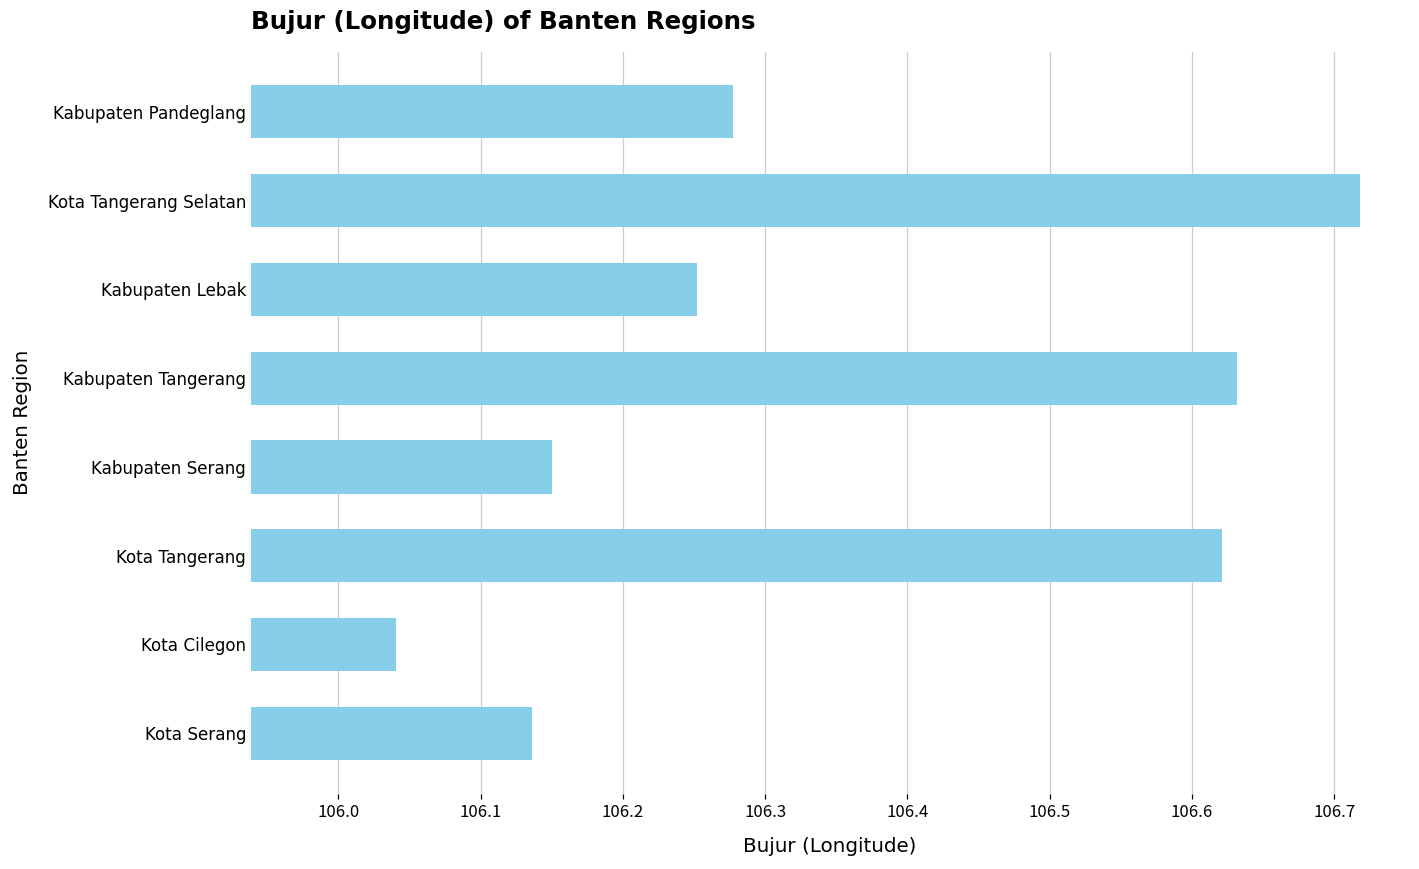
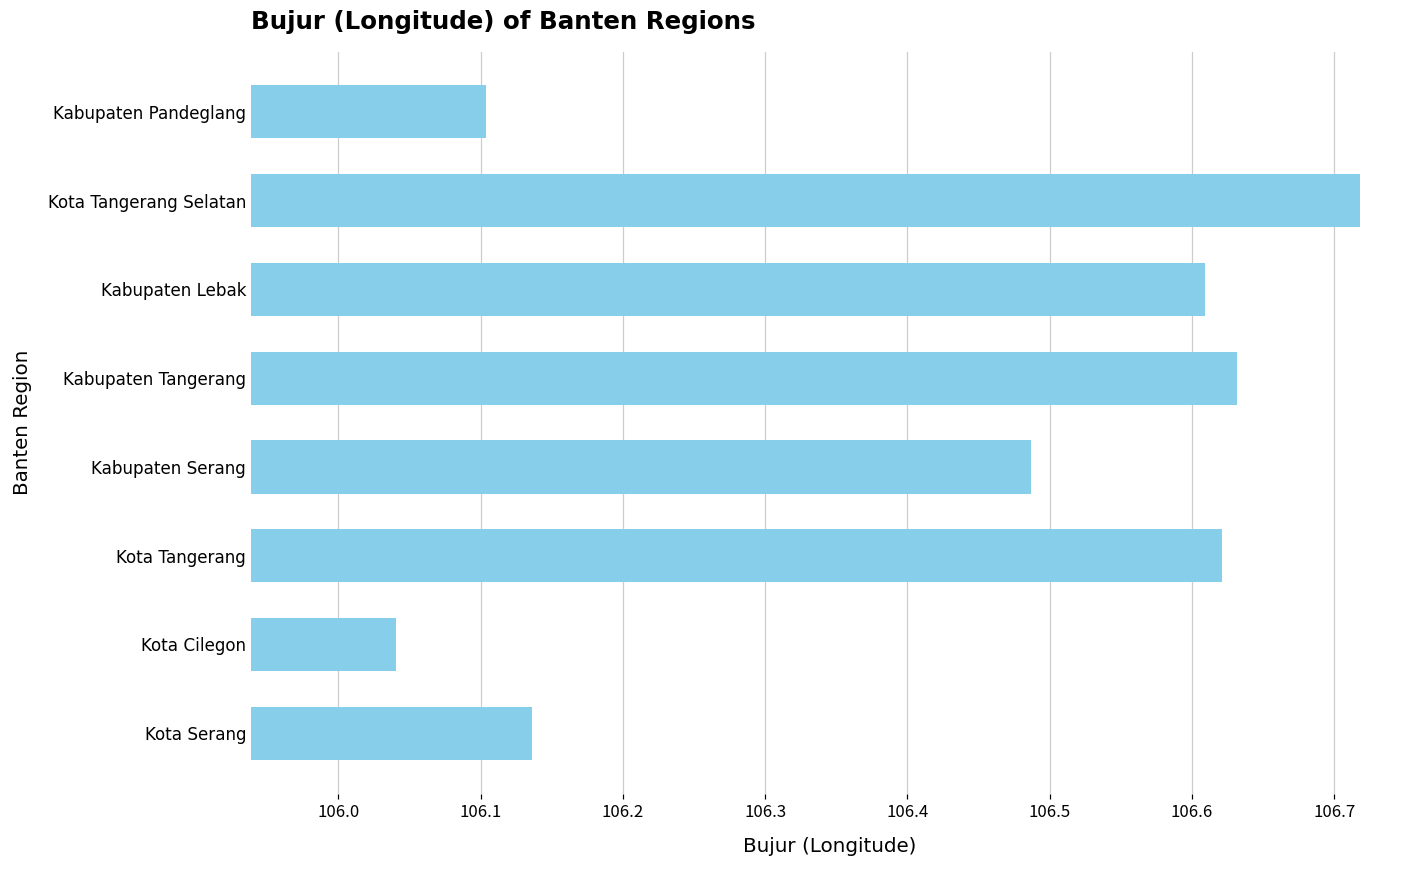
Kabupaten Pandeglang: 106.277 -> 106.104
Kabupaten Lebak: 106.252 -> 106.609
Kabupaten Serang: 106.150 -> 106.487
